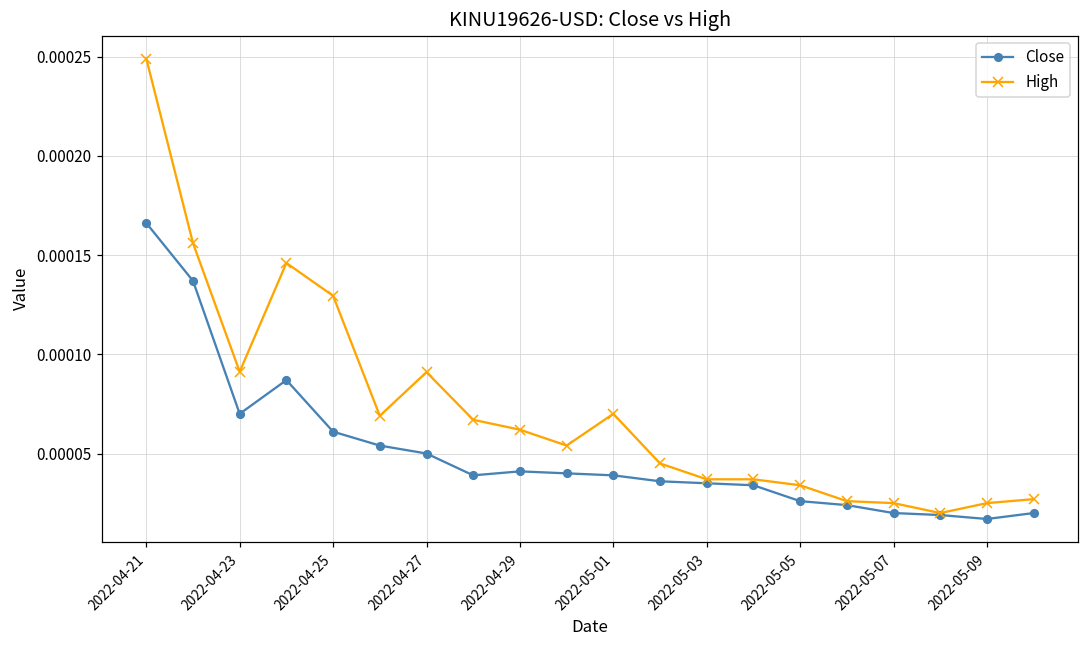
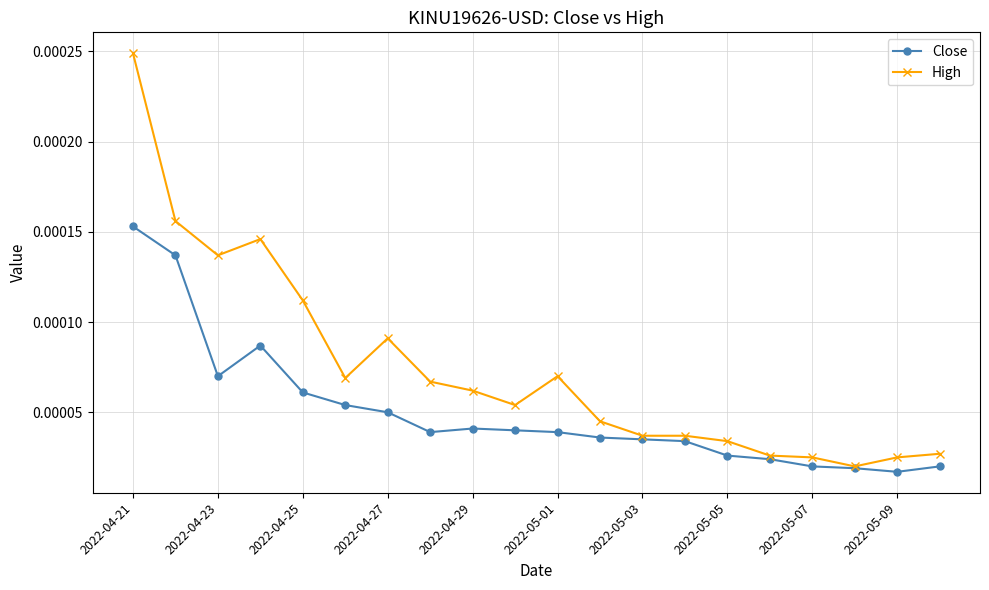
Close, 2022-04-21: 0.000166 -> 0.000153
High, 2022-04-23: 0.000091 -> 0.000137
High, 2022-04-25: 0.000129 -> 0.000112
